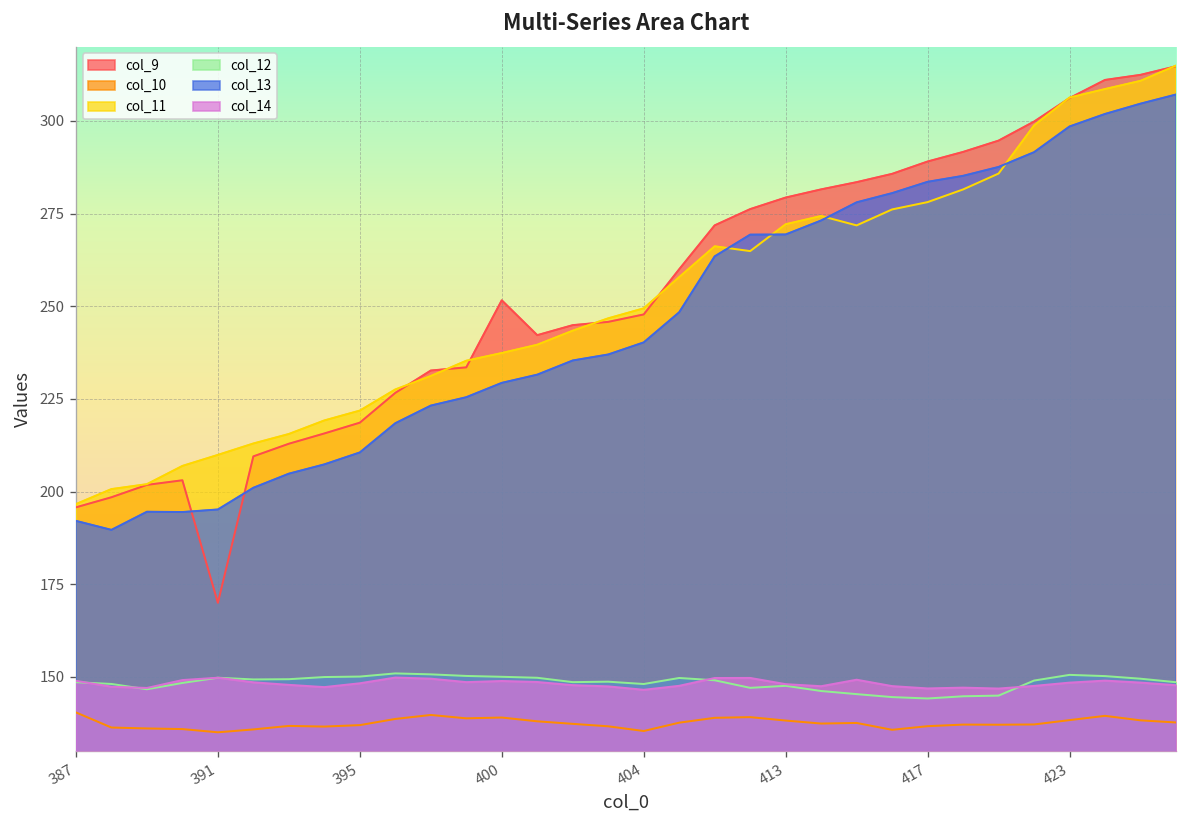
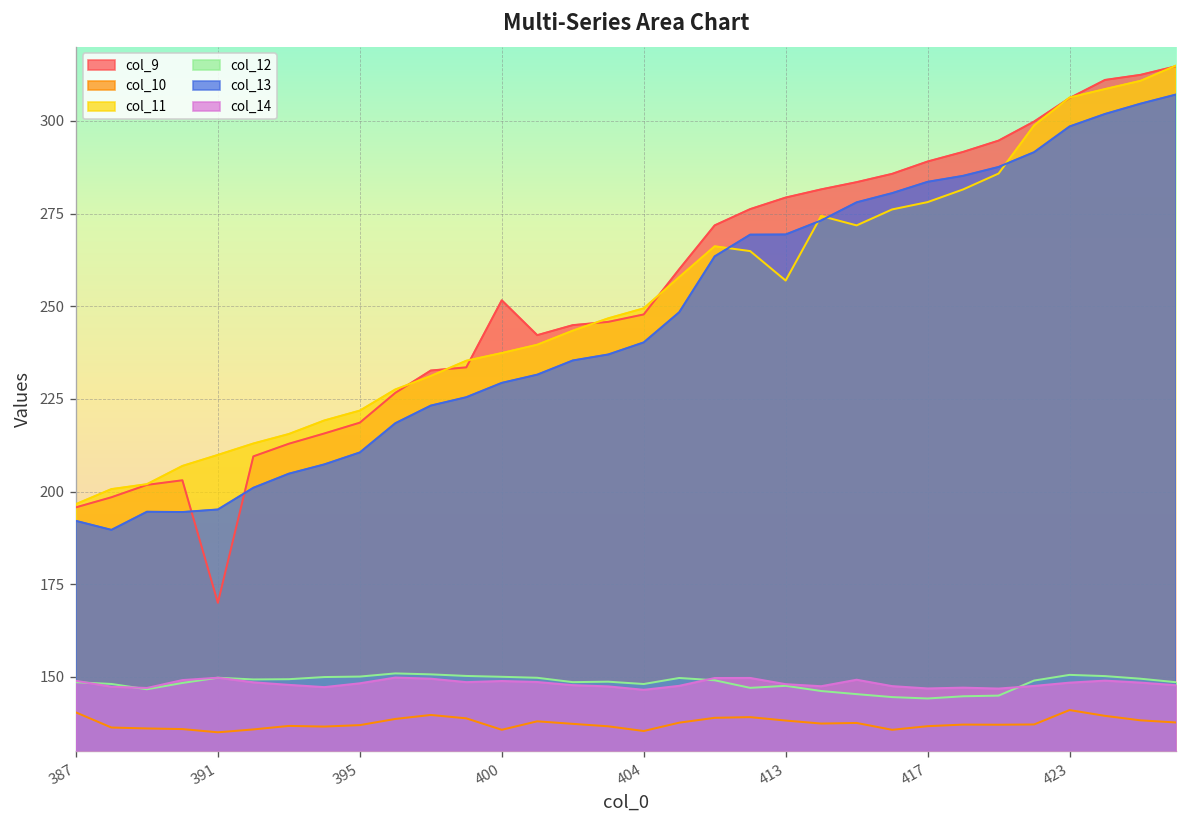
col_10, 400: 139 -> 136
col_11, 413: 272 -> 257
col_10, 423: 138 -> 141
